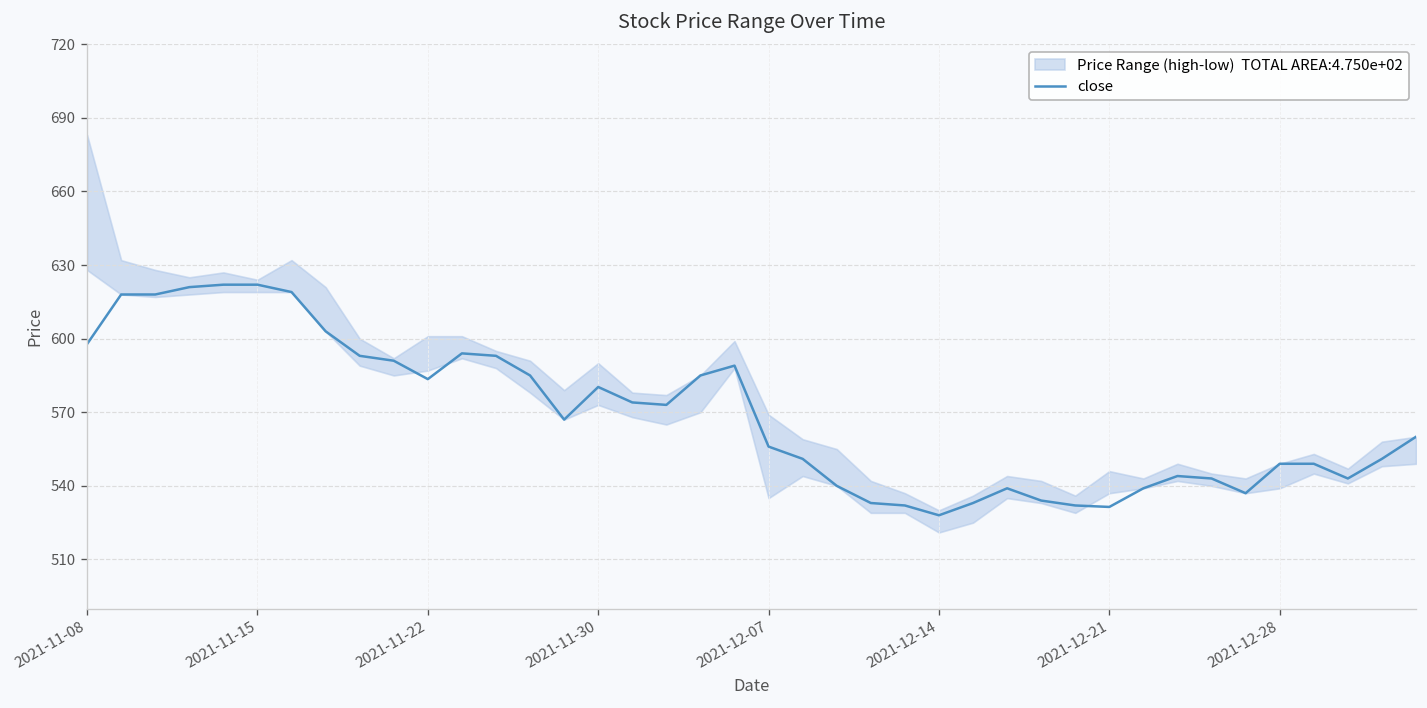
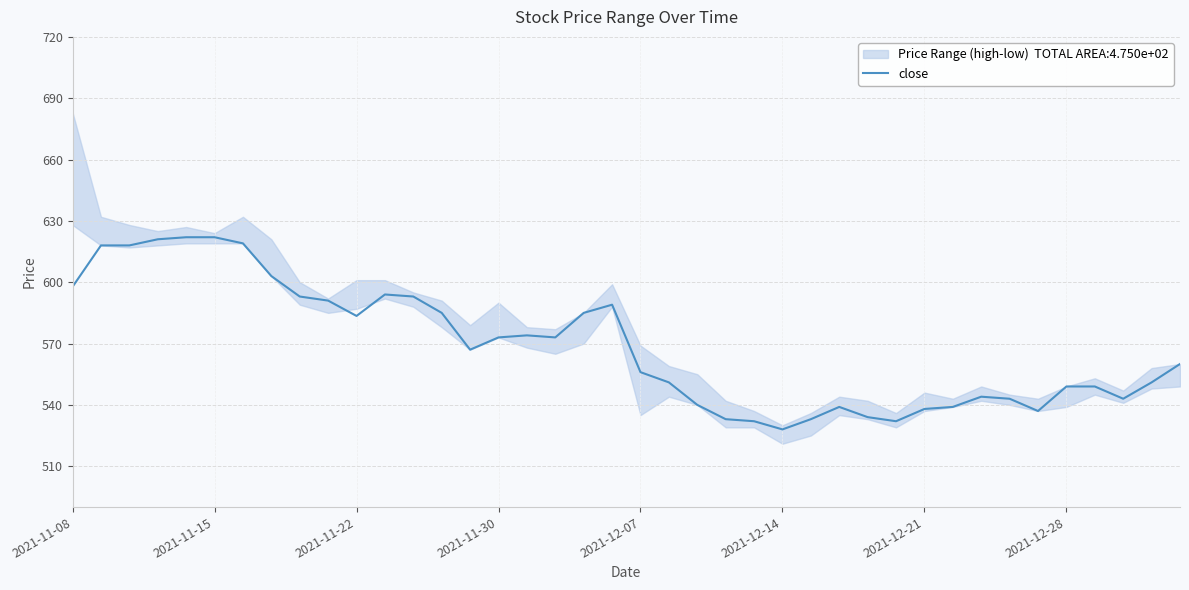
close, 2021-11-30: 580 -> 573
close, 2021-12-21: 531 -> 538
